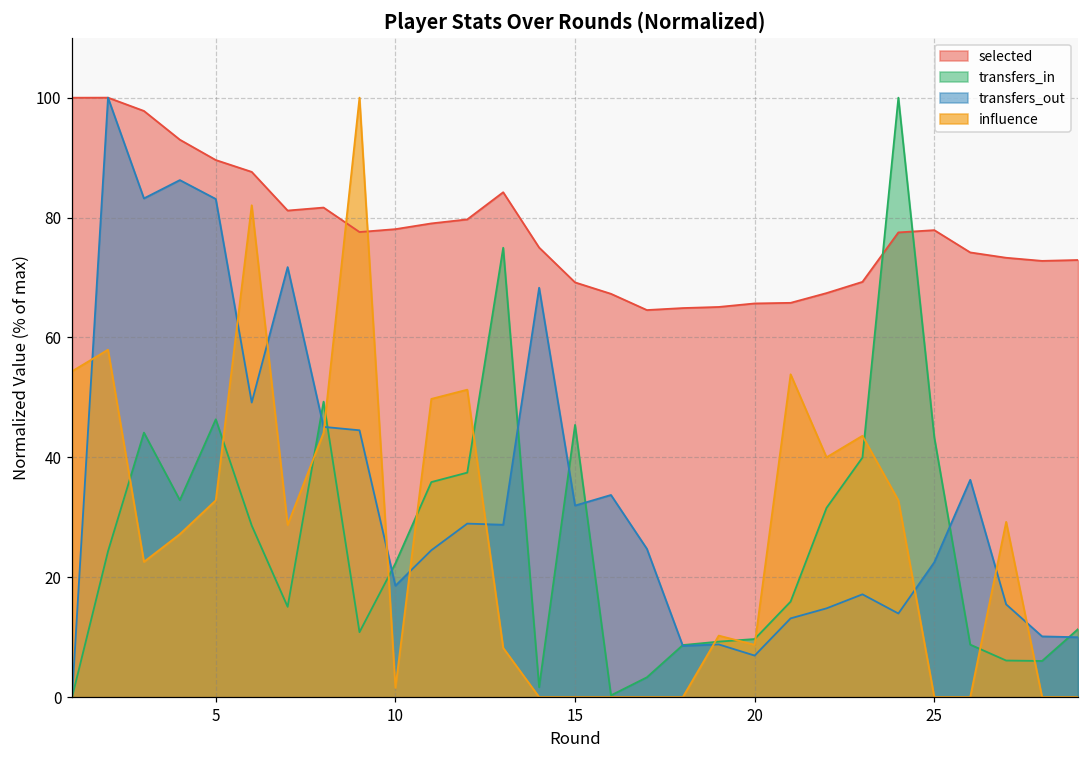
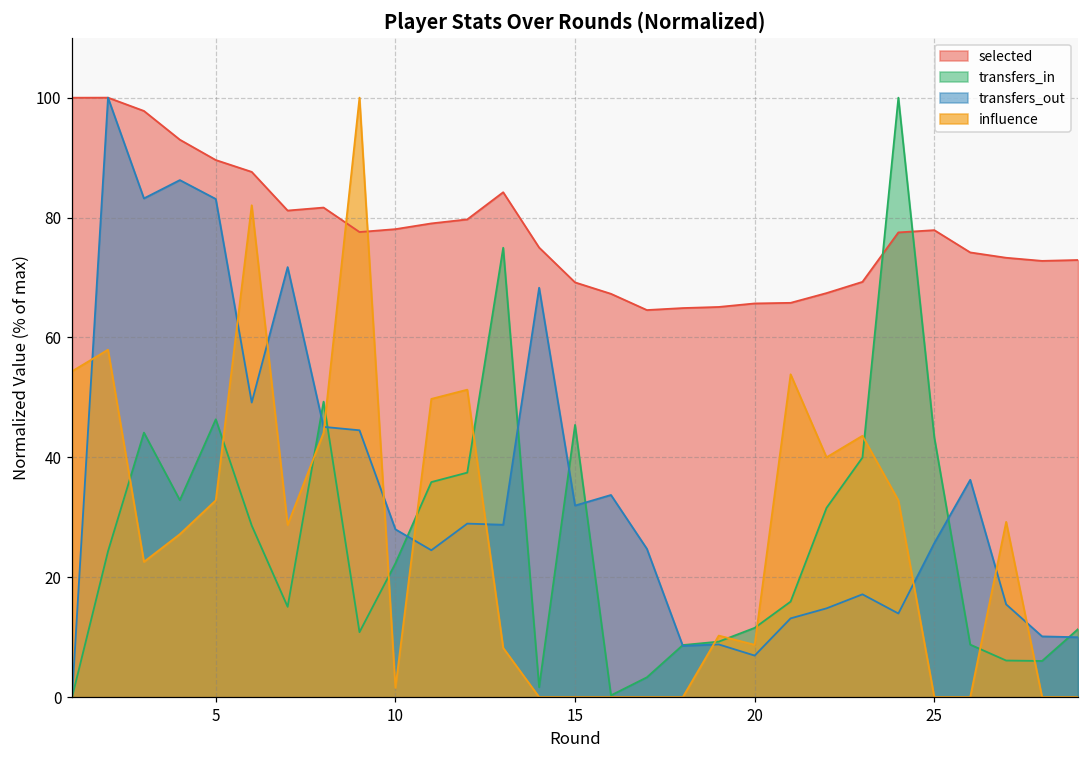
transfers_out, 10: 19 -> 28
transfers_in, 20: 10 -> 12
transfers_out, 25: 22 -> 26
